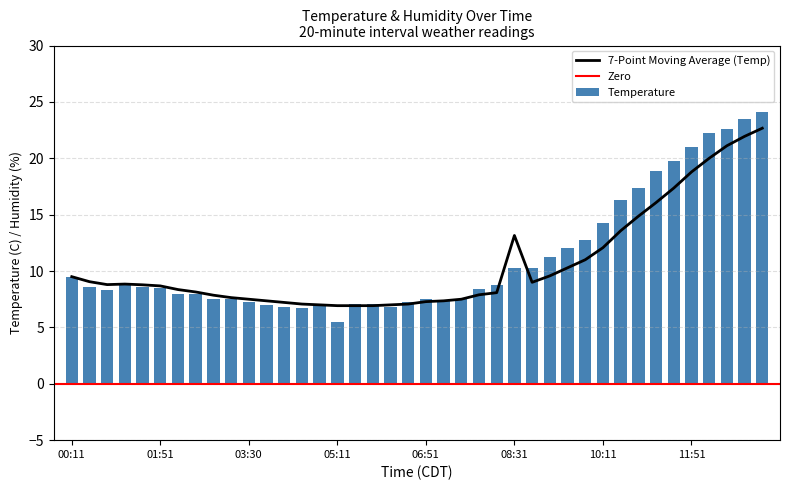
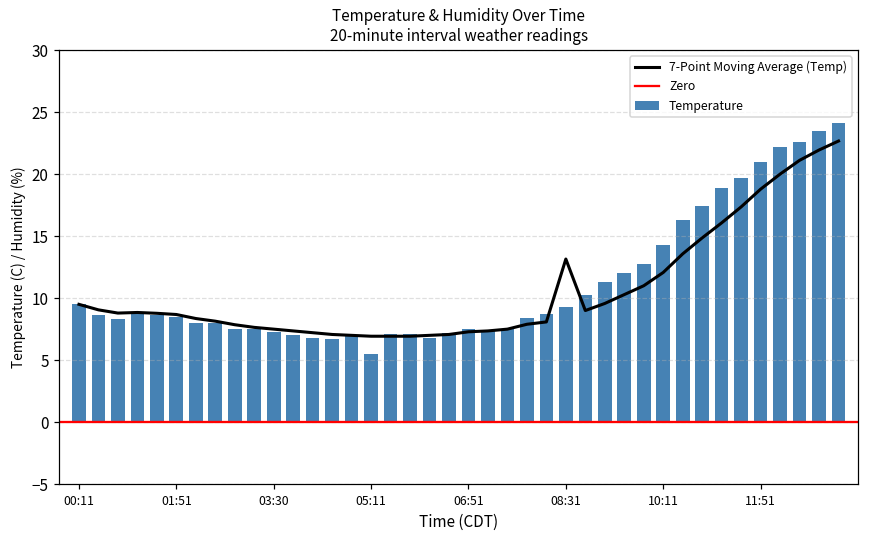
Temperature, 08:31: 10.3 -> 9.3
